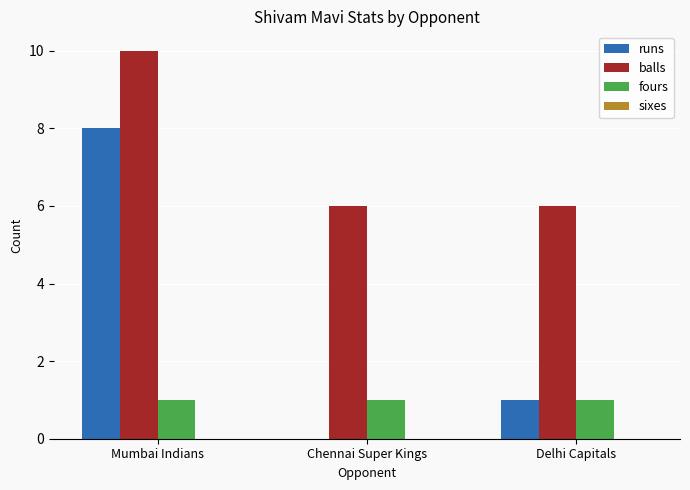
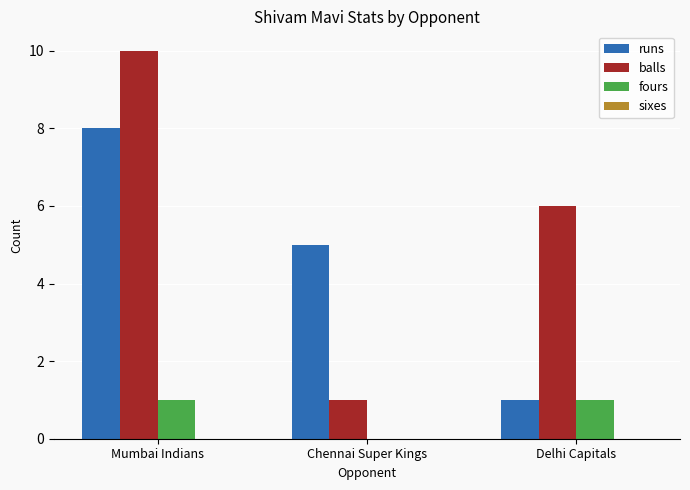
runs, Chennai Super Kings: 0 -> 5
balls, Chennai Super Kings: 6 -> 1
fours, Chennai Super Kings: 1 -> 0
